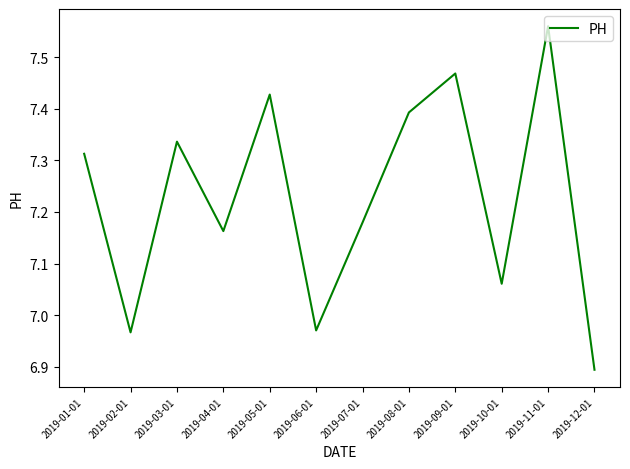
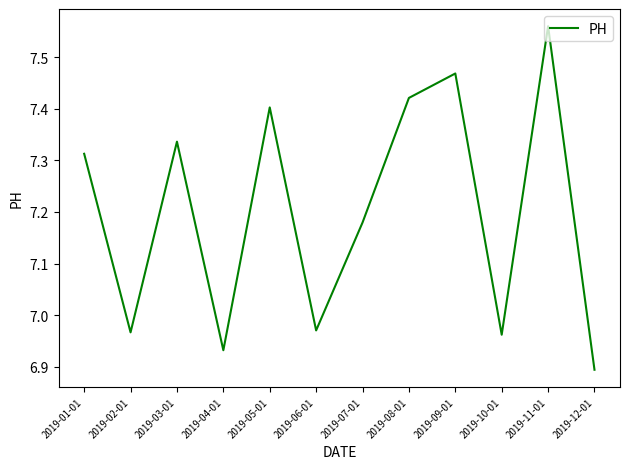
2019-04-01: 7.16 -> 6.93
2019-05-01: 7.43 -> 7.40
2019-08-01: 7.39 -> 7.42
2019-10-01: 7.06 -> 6.96
